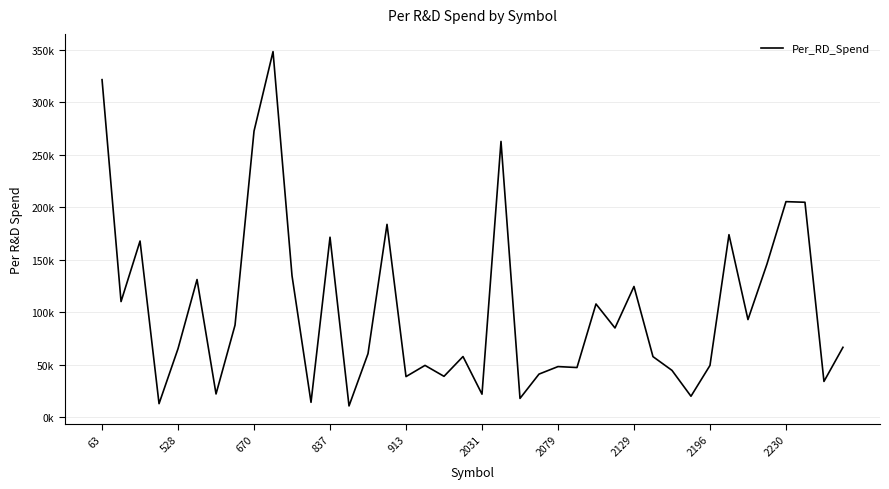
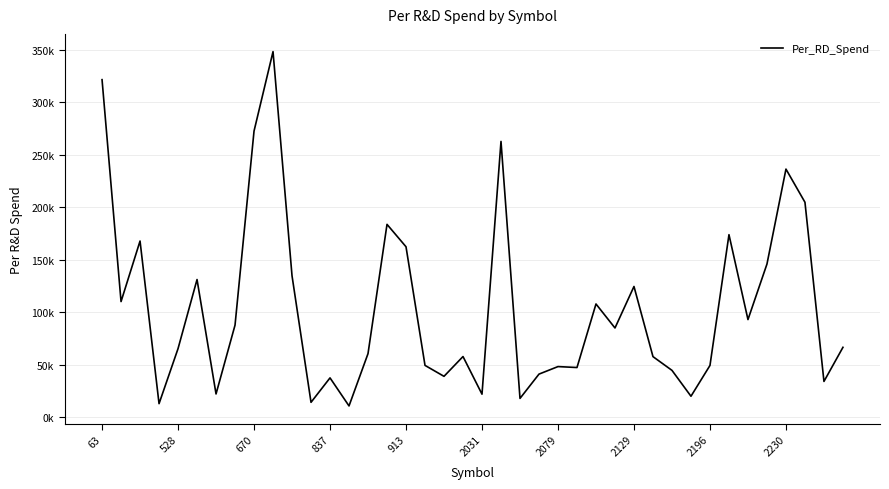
837: 171000 -> 37000
913: 39000 -> 162000
2230: 205000 -> 236000
